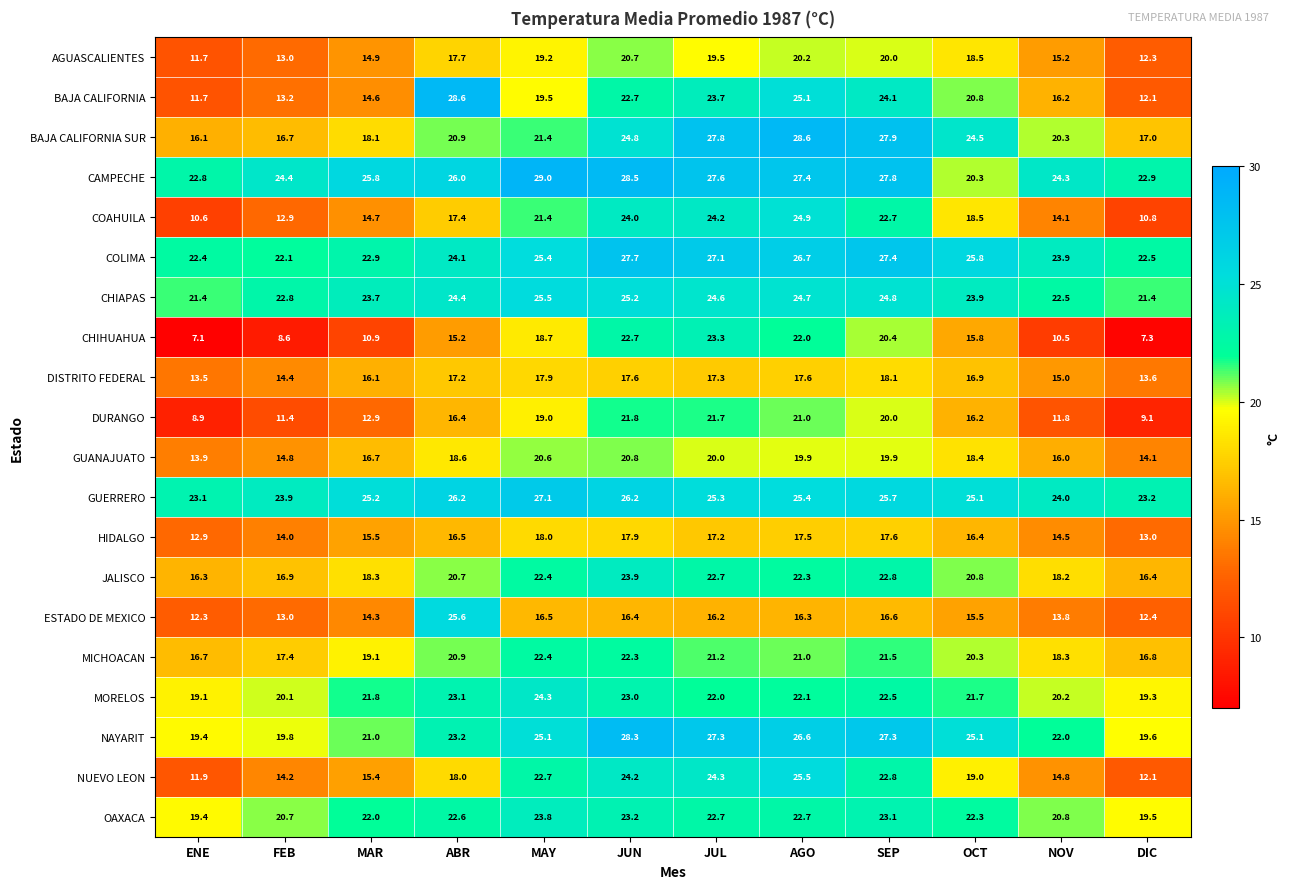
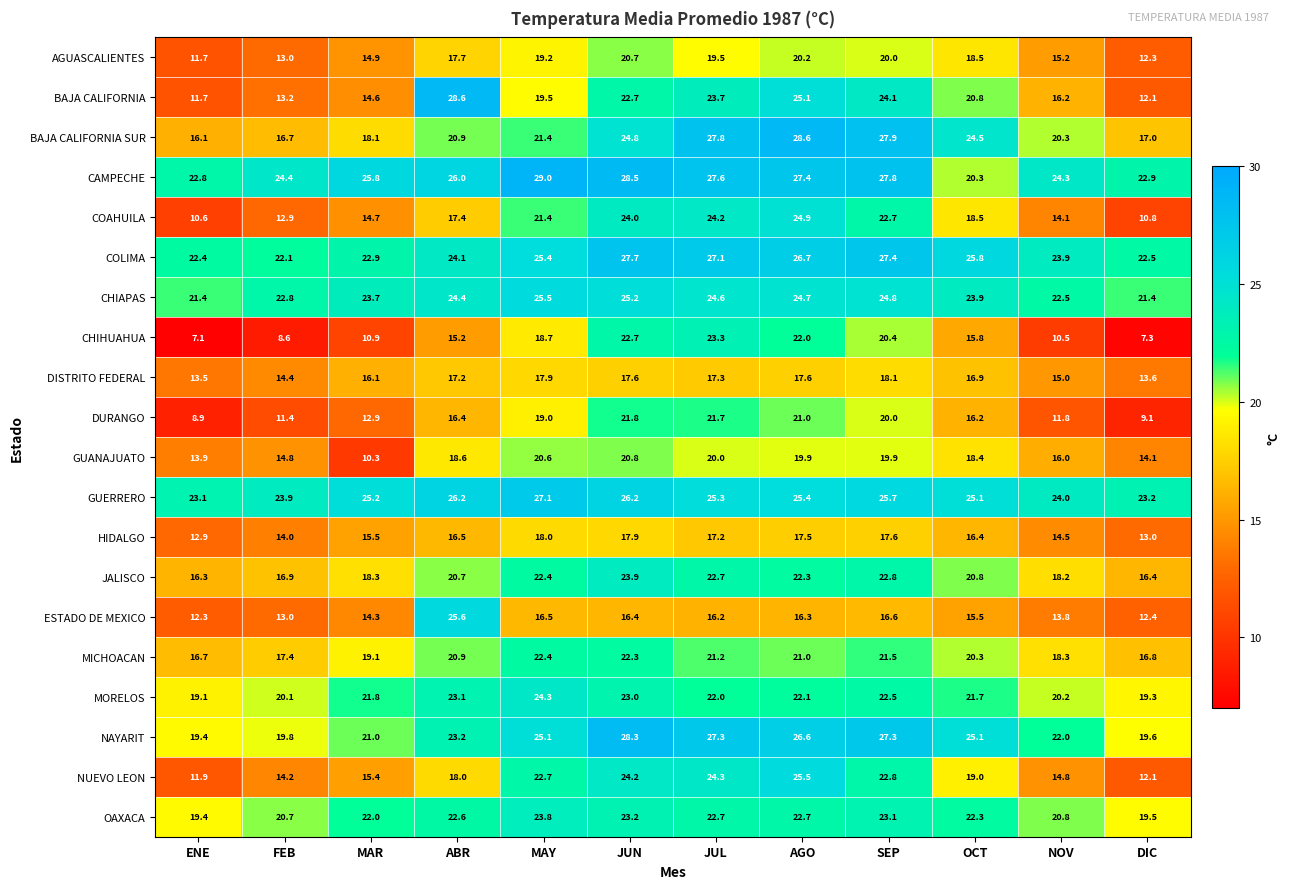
GUANAJUATO, MAR: 16.7 -> 10.3
